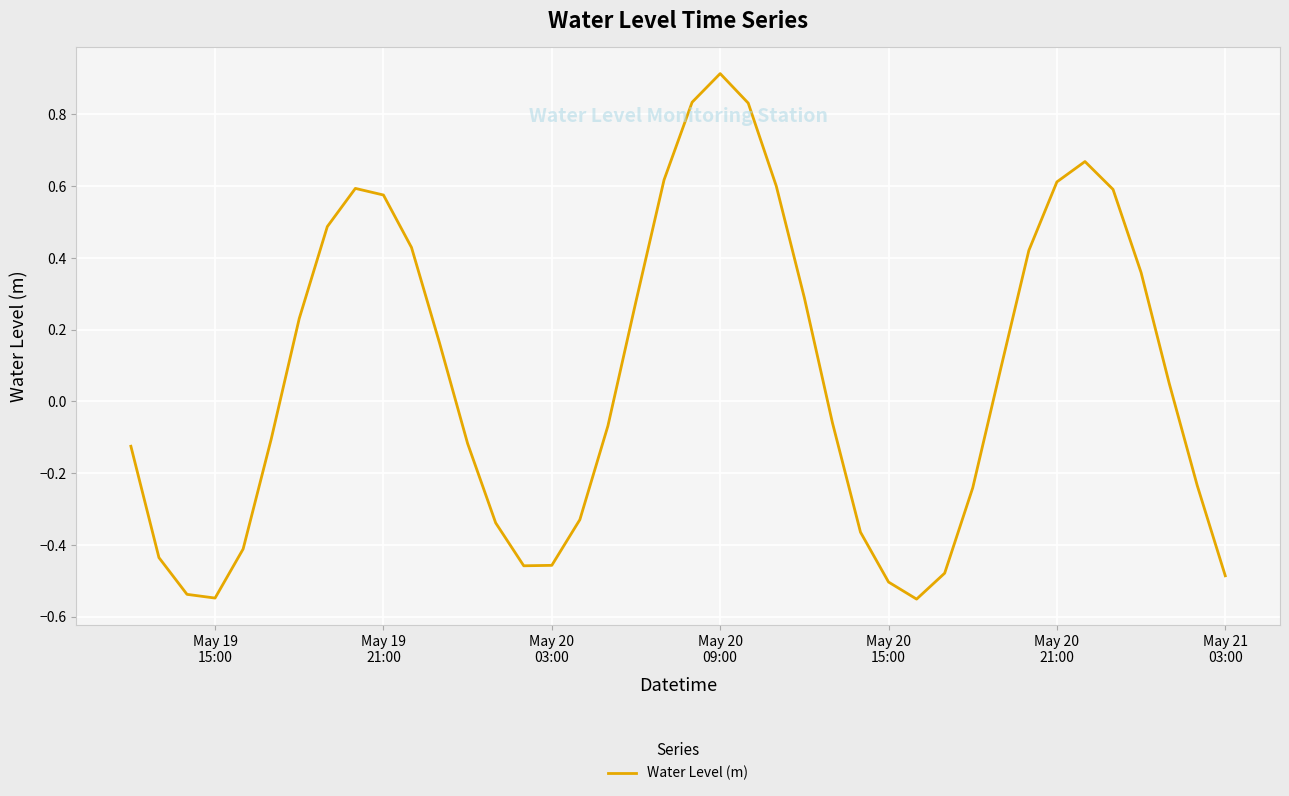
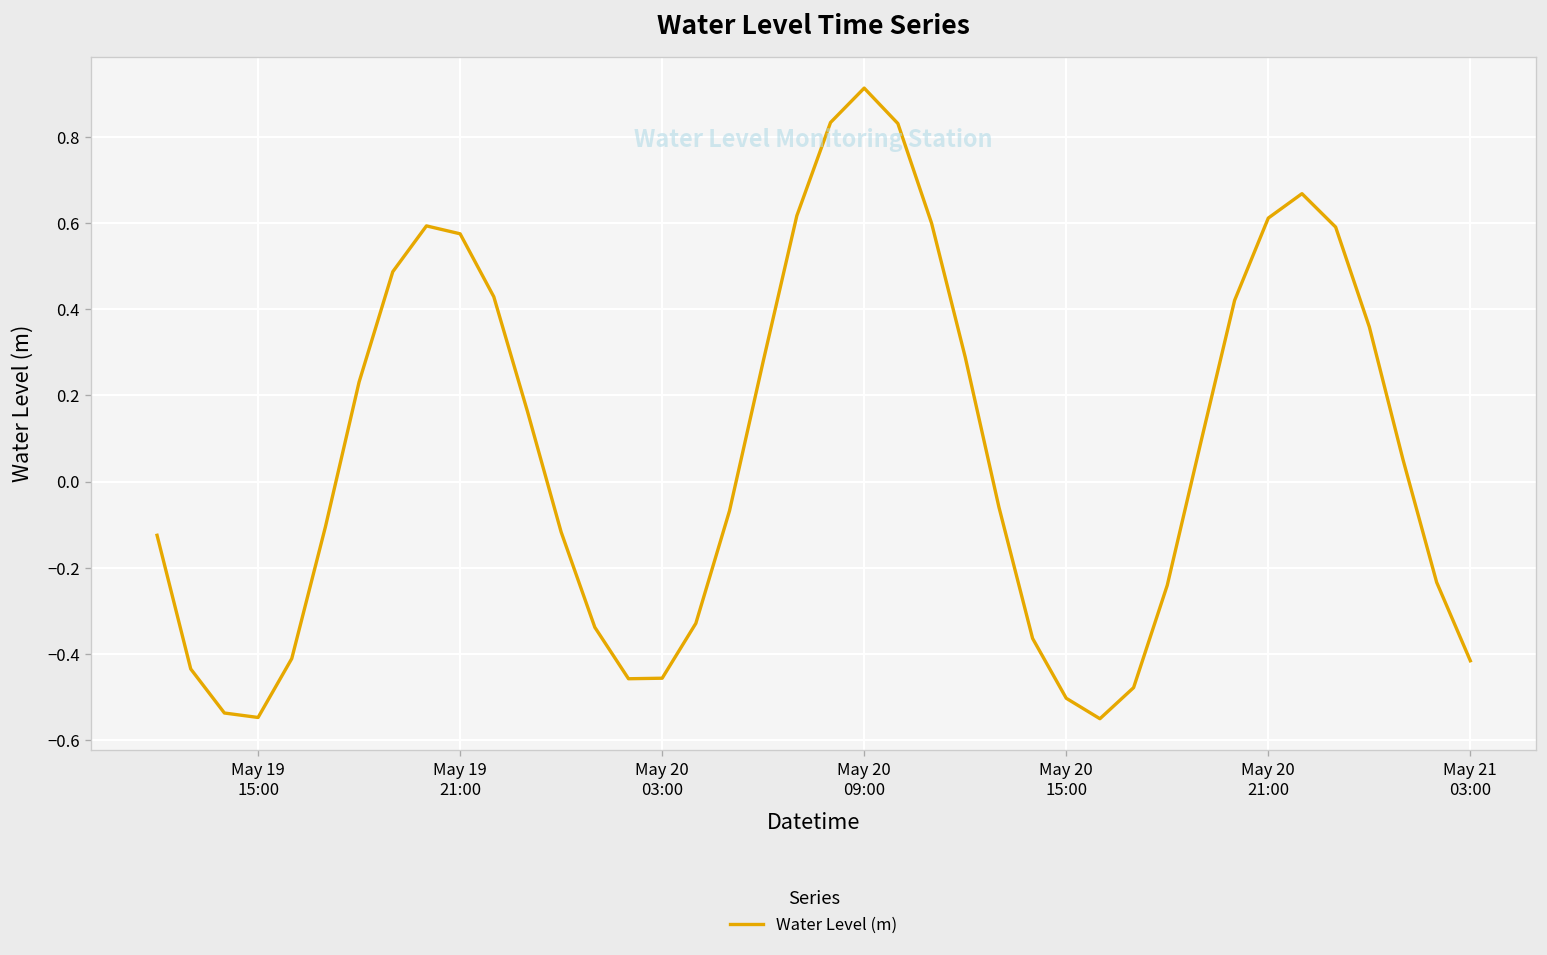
May 21 03:00: -0.49 -> -0.42
